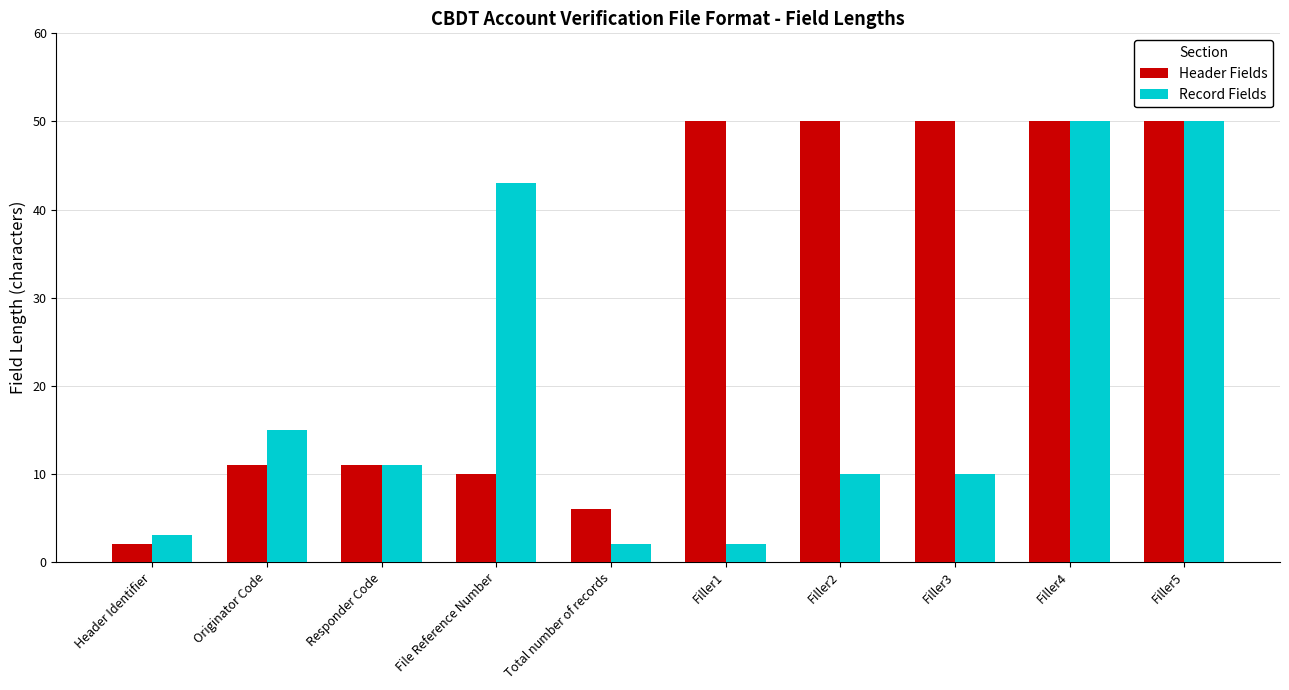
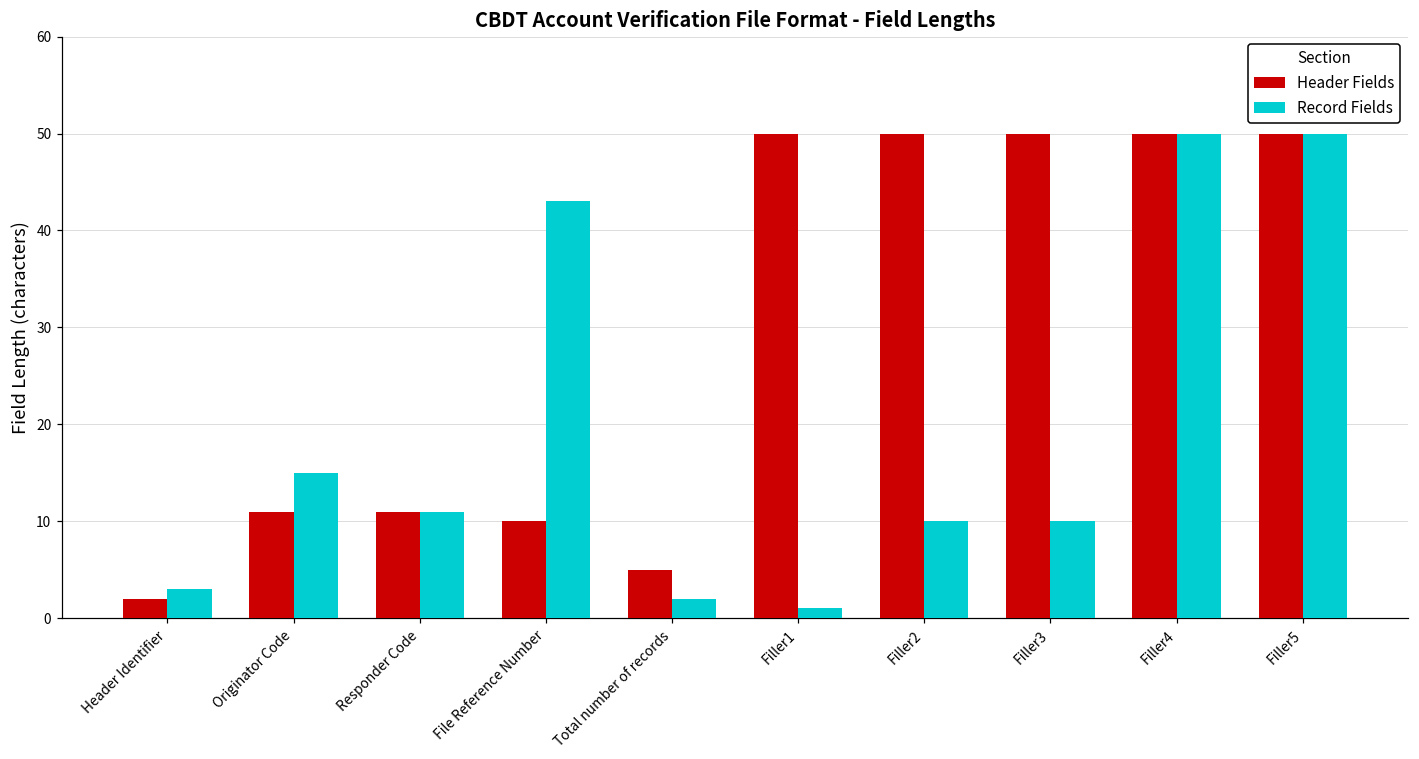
Header Fields, Total number of records: 6 -> 5
Record Fields, Filler1: 2 -> 1
